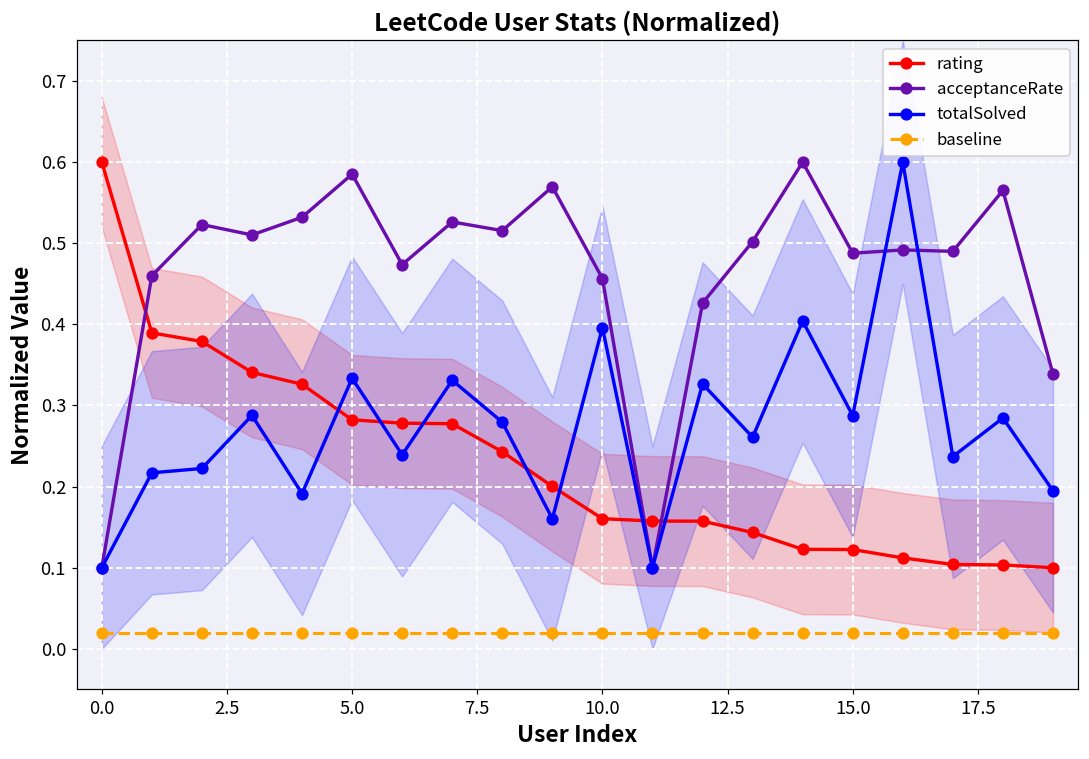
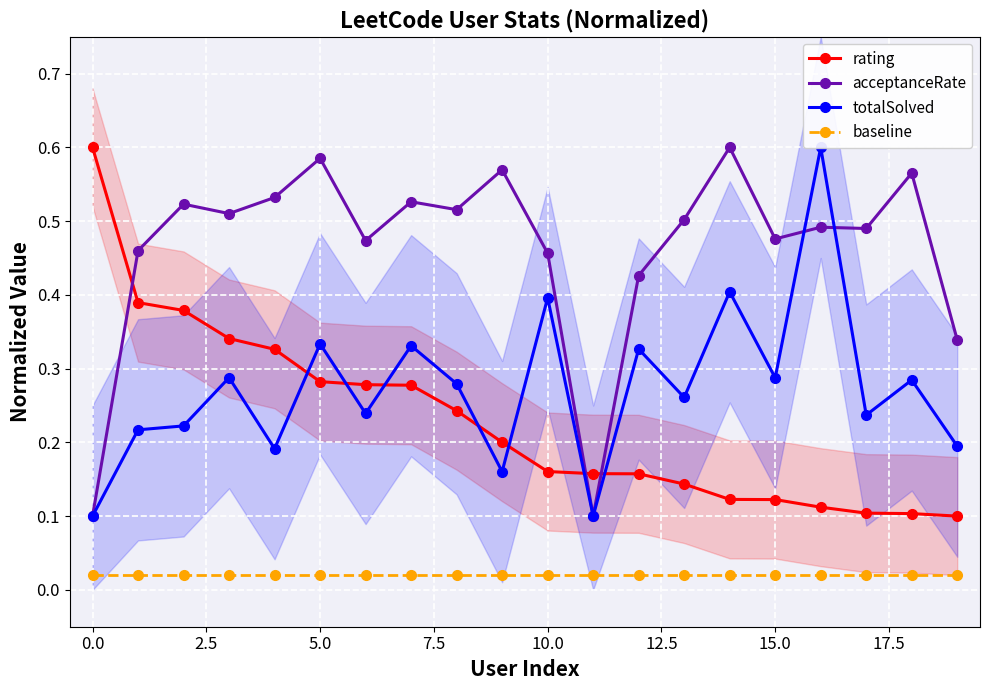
acceptanceRate, 15.0: 0.49 -> 0.48
